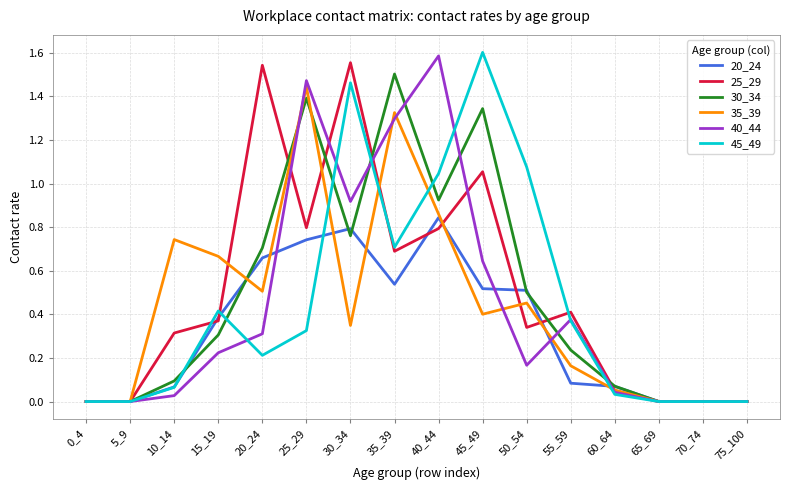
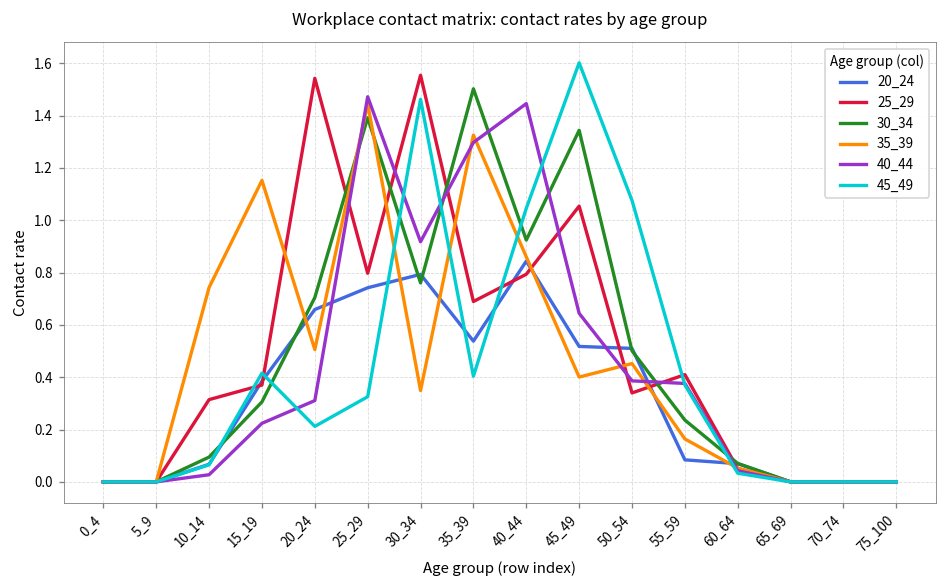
35_39, 15_19: 0.67 -> 1.15
45_49, 35_39: 0.71 -> 0.40
40_44, 40_44: 1.59 -> 1.45
40_44, 50_54: 0.17 -> 0.39
